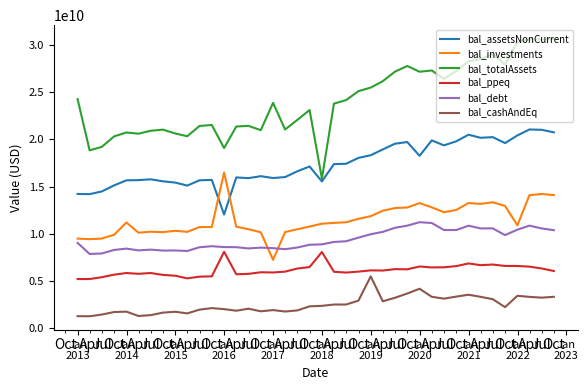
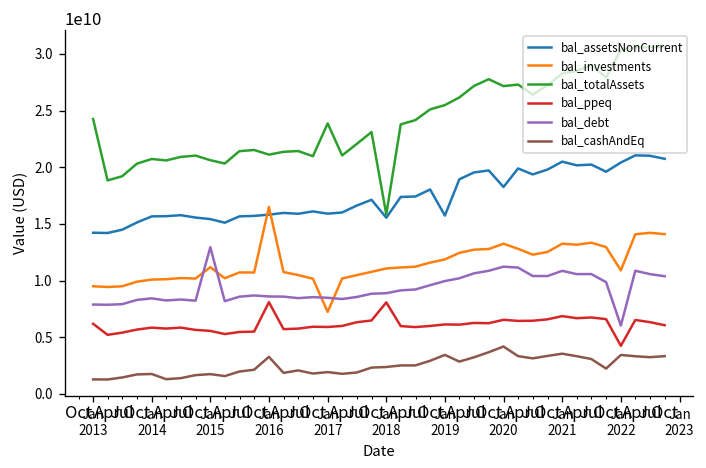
bal_ppeq, Jan 2013: 5000000000 -> 6000000000
bal_debt, Jan 2013: 9000000000 -> 8000000000
bal_investments, Jan 2014: 11000000000 -> 10000000000
bal_investments, Jan 2015: 10000000000 -> 11000000000
bal_debt, Jan 2015: 8000000000 -> 13000000000
bal_assetsNonCurrent, Jan 2016: 12000000000 -> 16000000000
bal_totalAssets, Jan 2016: 19000000000 -> 21000000000
bal_cashAndEq, Jan 2016: 2000000000 -> 3000000000
bal_assetsNonCurrent, Jan 2019: 18000000000 -> 16000000000
bal_cashAndEq, Jan 2019: 5000000000 -> 3000000000
bal_ppeq, Jan 2022: 7000000000 -> 4000000000
bal_debt, Jan 2022: 10000000000 -> 6000000000
